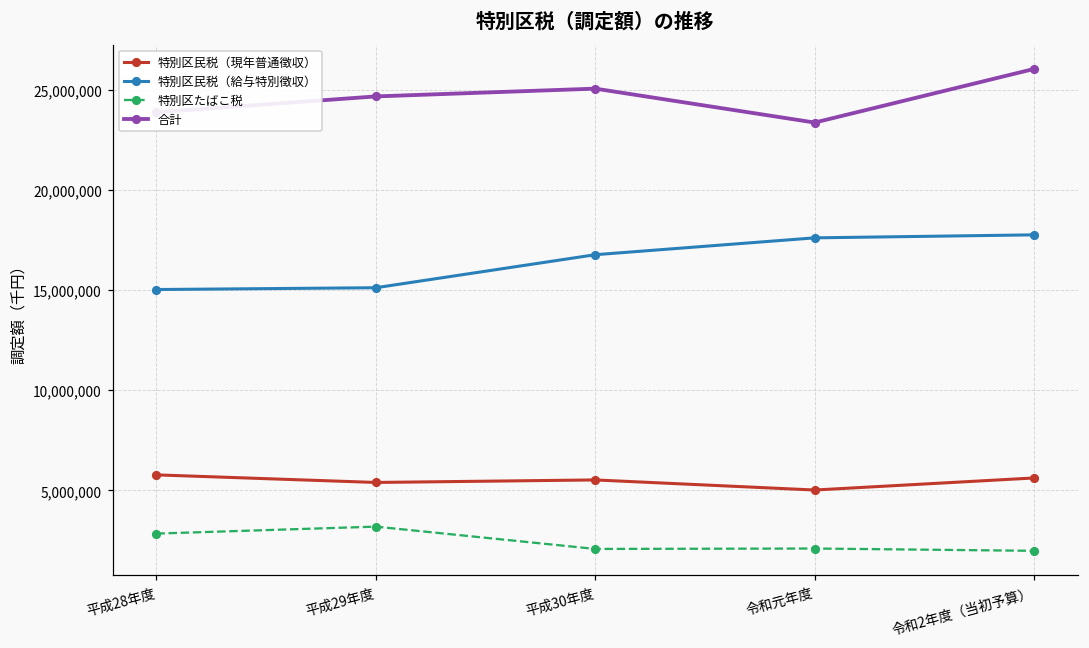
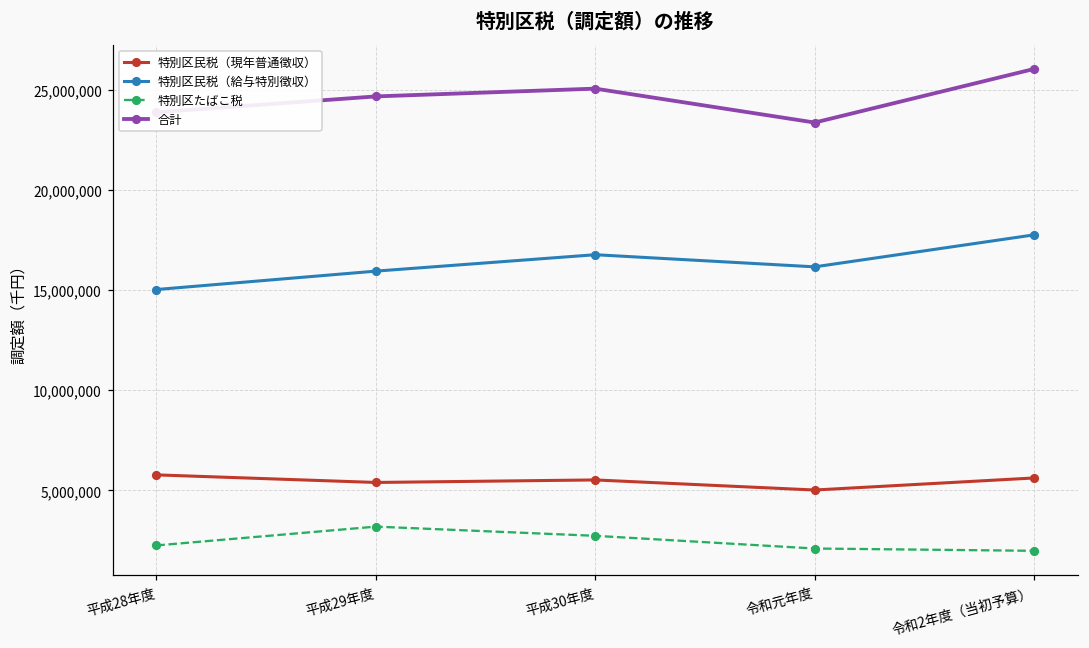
特別区たばこ税, 平成28年度: 2,800,000 -> 2,300,000
特別区民税（給与特別徴収）, 平成29年度: 15,100,000 -> 15,900,000
特別区たばこ税, 平成30年度: 2,100,000 -> 2,700,000
特別区民税（給与特別徴収）, 令和元年度: 17,600,000 -> 16,200,000
